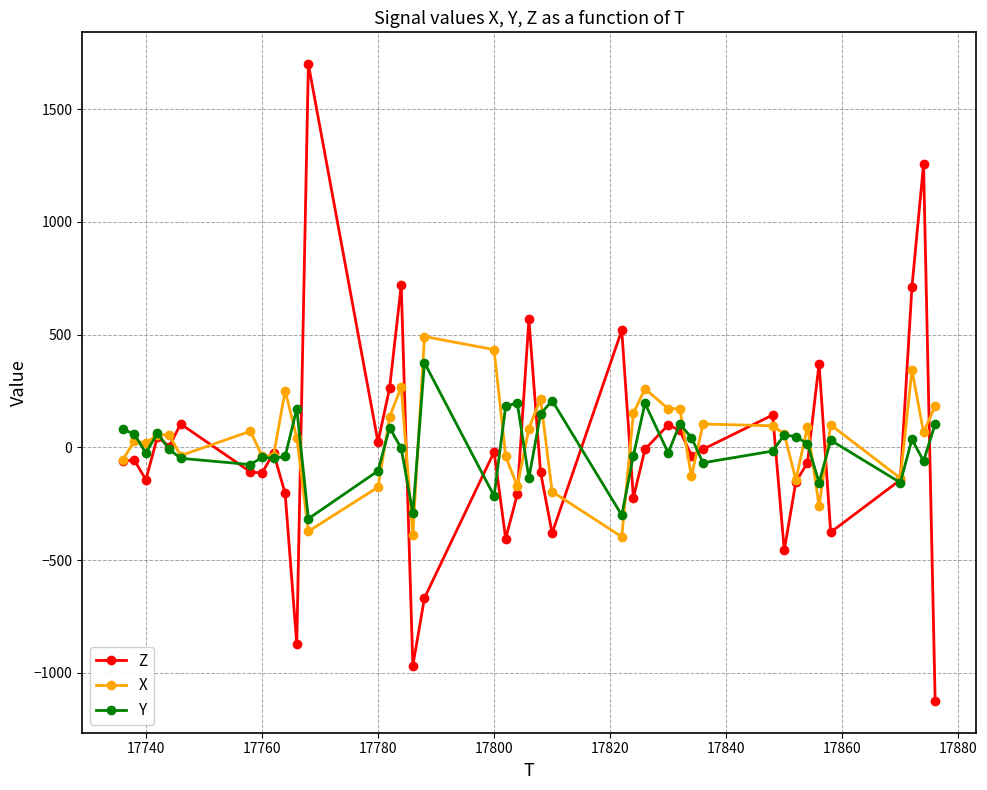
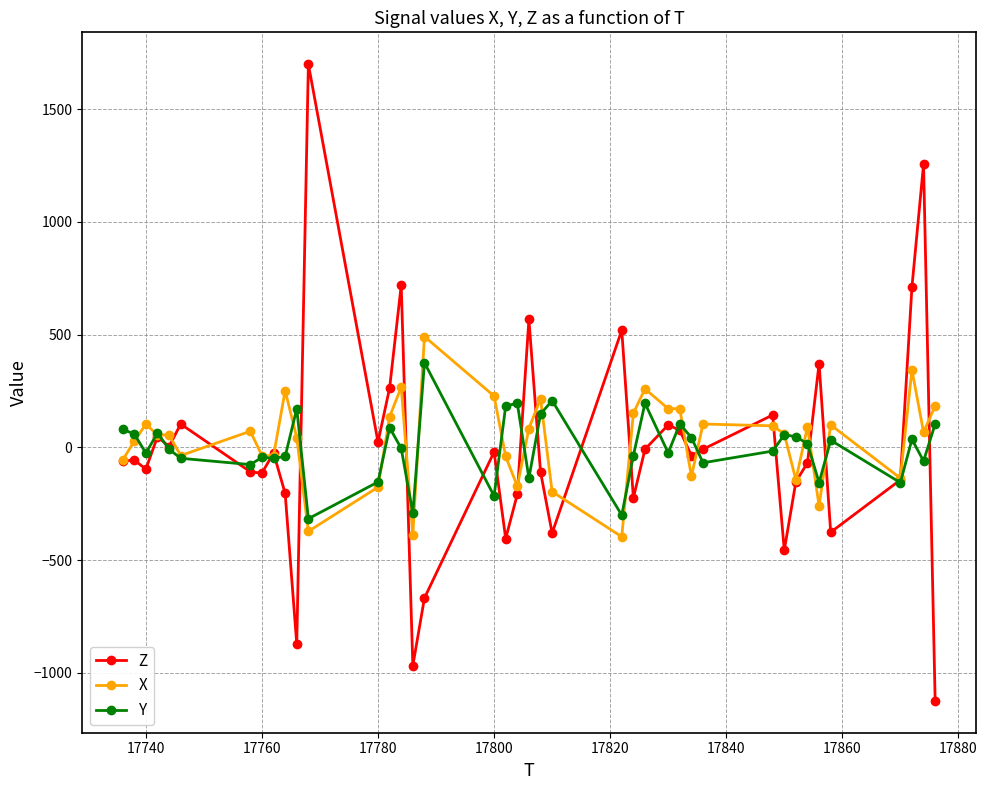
Z, 17740: -140 -> -100
X, 17740: 20 -> 100
Y, 17780: -100 -> -150
X, 17800: 430 -> 230
